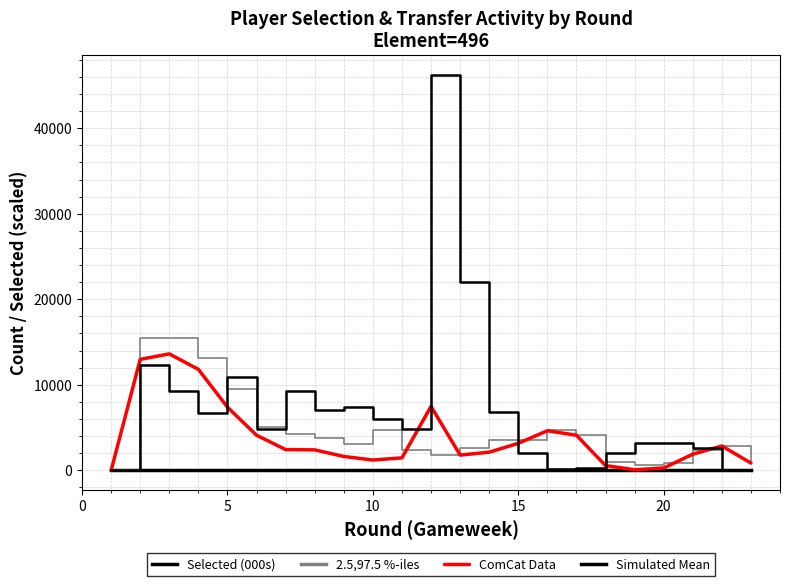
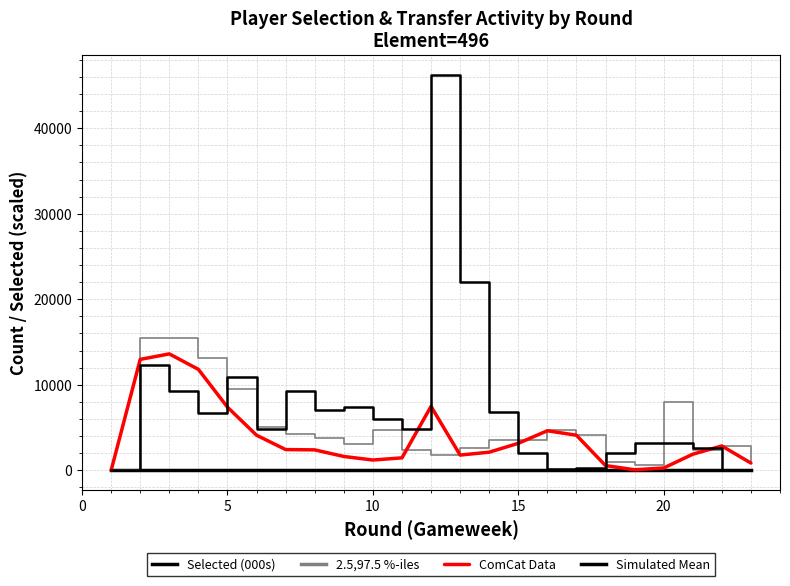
2.5,97.5 %-iles, 20: 1000 -> 8000
